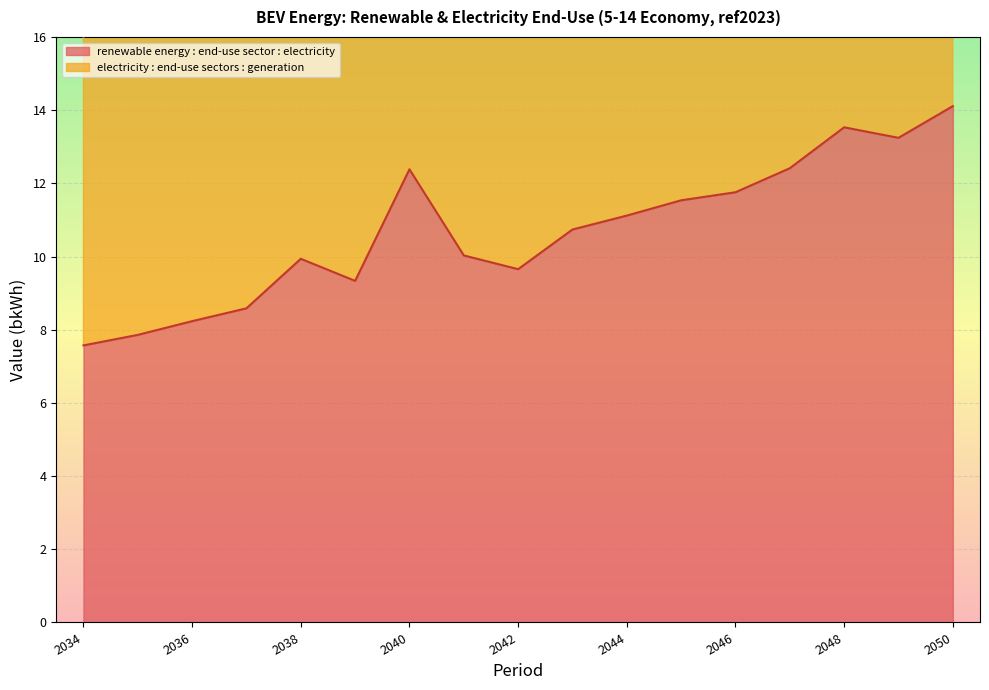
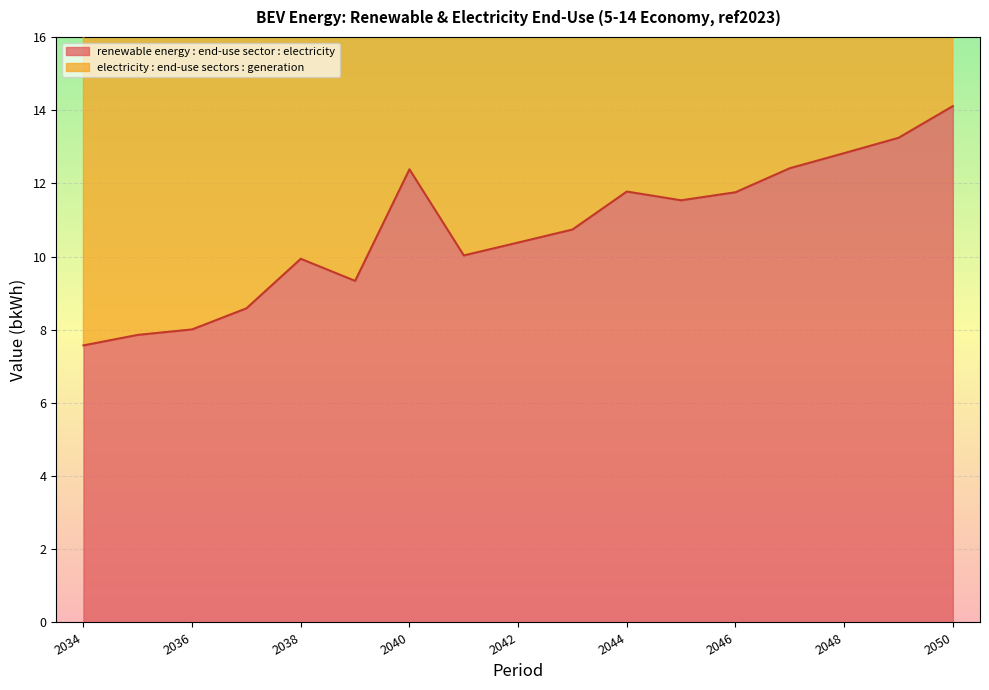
renewable energy : end-use sector : electricity, 2036: 8.2 -> 8.0
renewable energy : end-use sector : electricity, 2042: 9.7 -> 10.4
renewable energy : end-use sector : electricity, 2044: 11.1 -> 11.8
renewable energy : end-use sector : electricity, 2048: 13.5 -> 12.8
